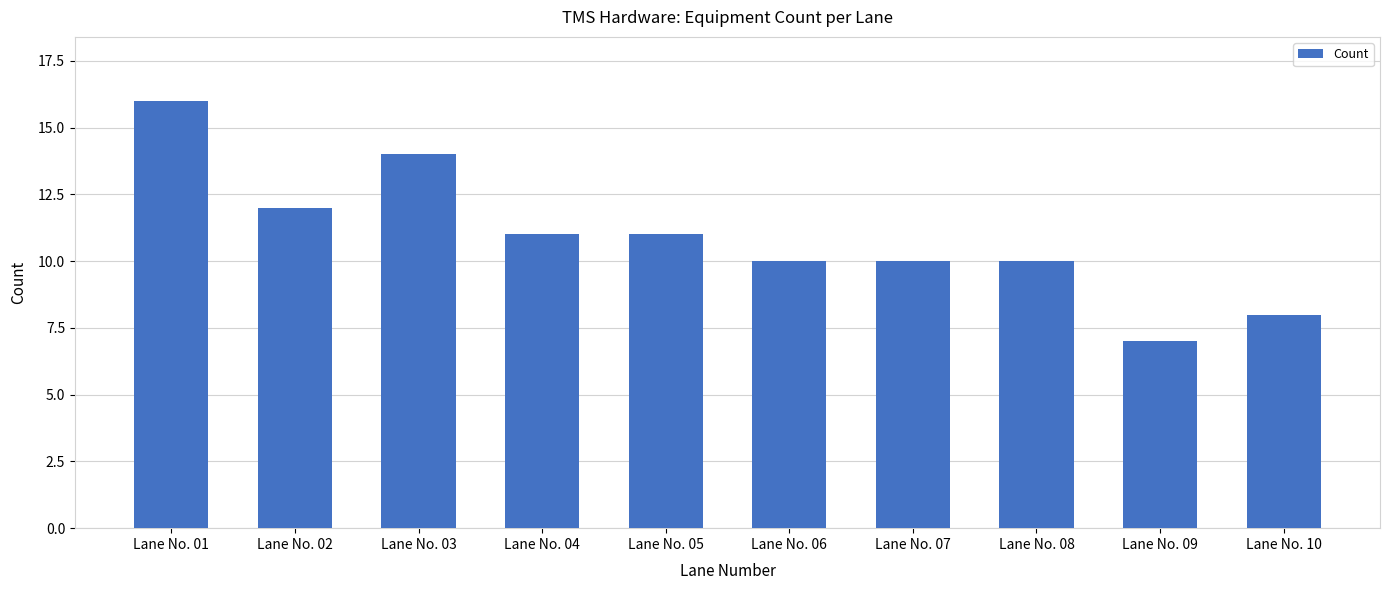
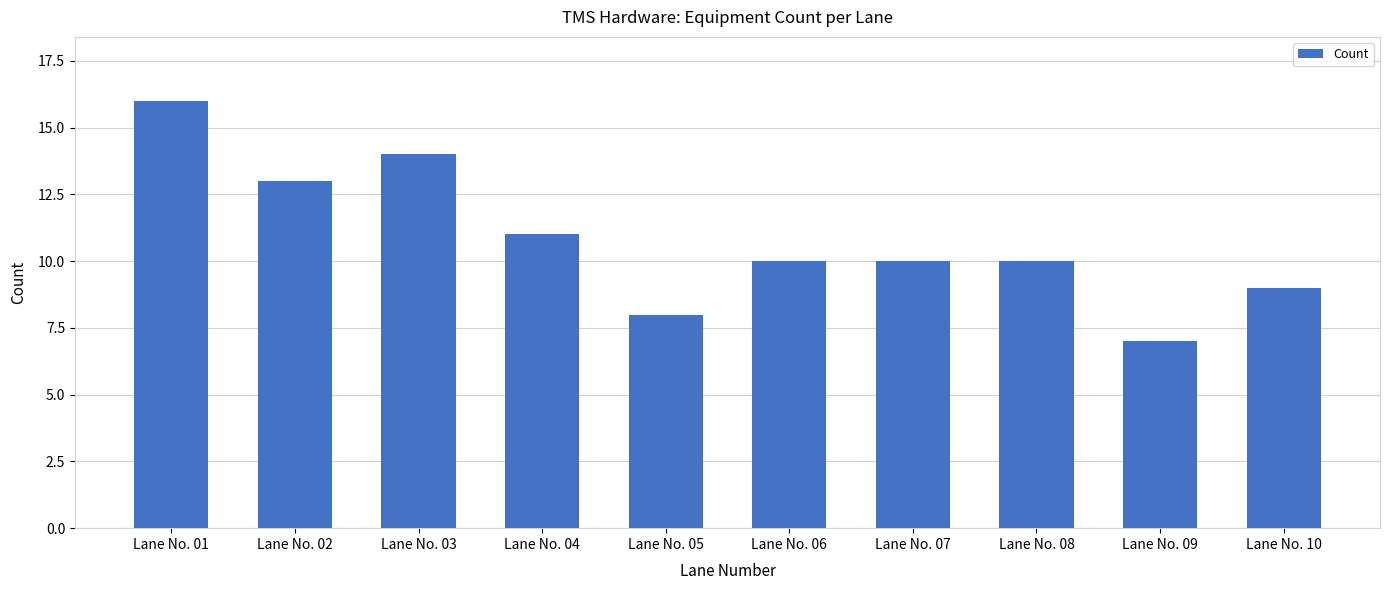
Lane No. 02: 12 -> 13
Lane No. 05: 11 -> 8
Lane No. 10: 8 -> 9
